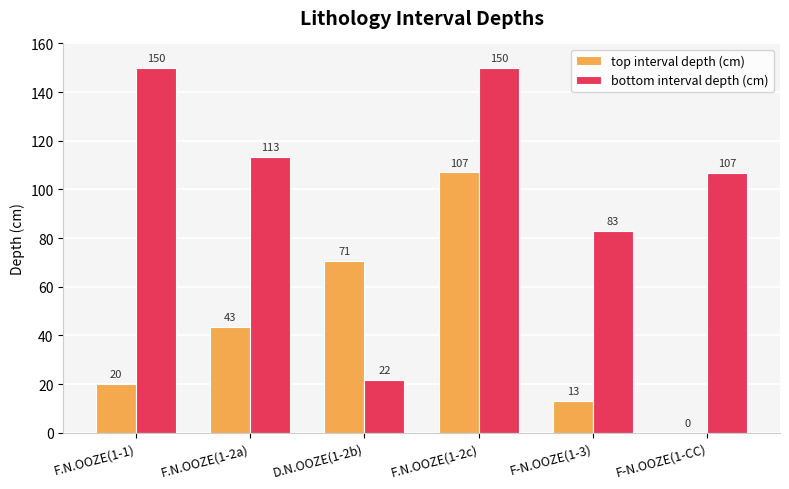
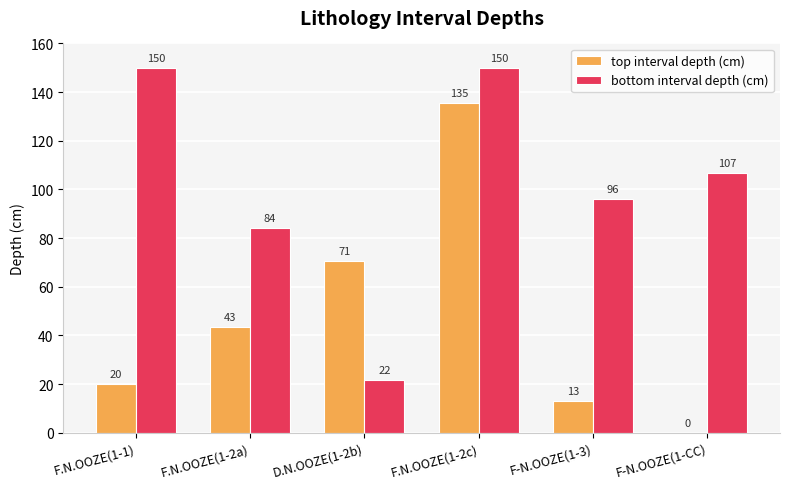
bottom interval depth (cm), F.N.OOZE(1-2a): 113 -> 84
top interval depth (cm), F.N.OOZE(1-2c): 107 -> 135
bottom interval depth (cm), F-N.OOZE(1-3): 83 -> 96
